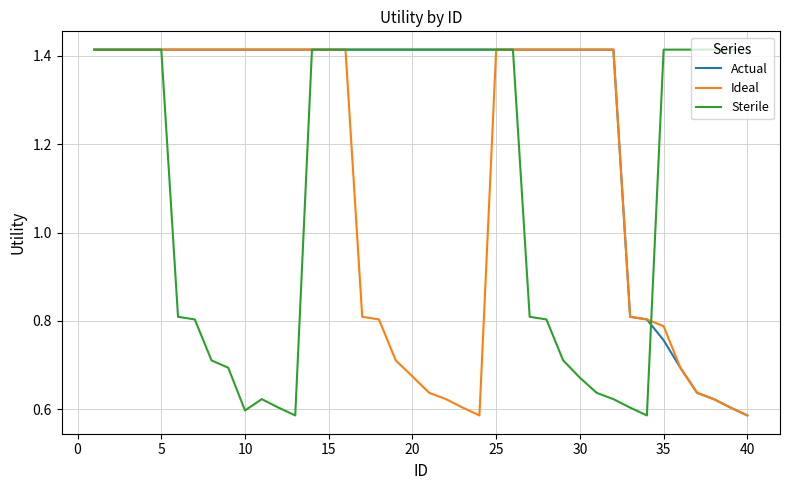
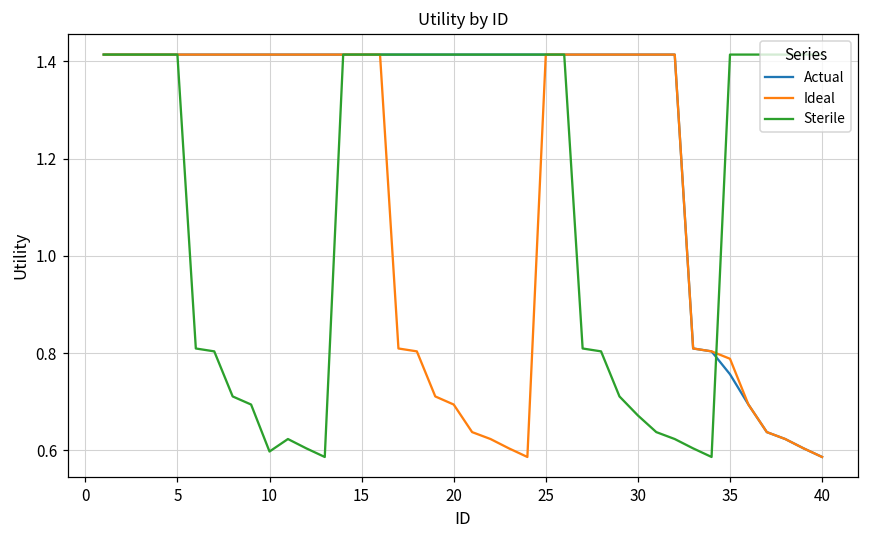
Ideal, 20: 0.67 -> 0.69
